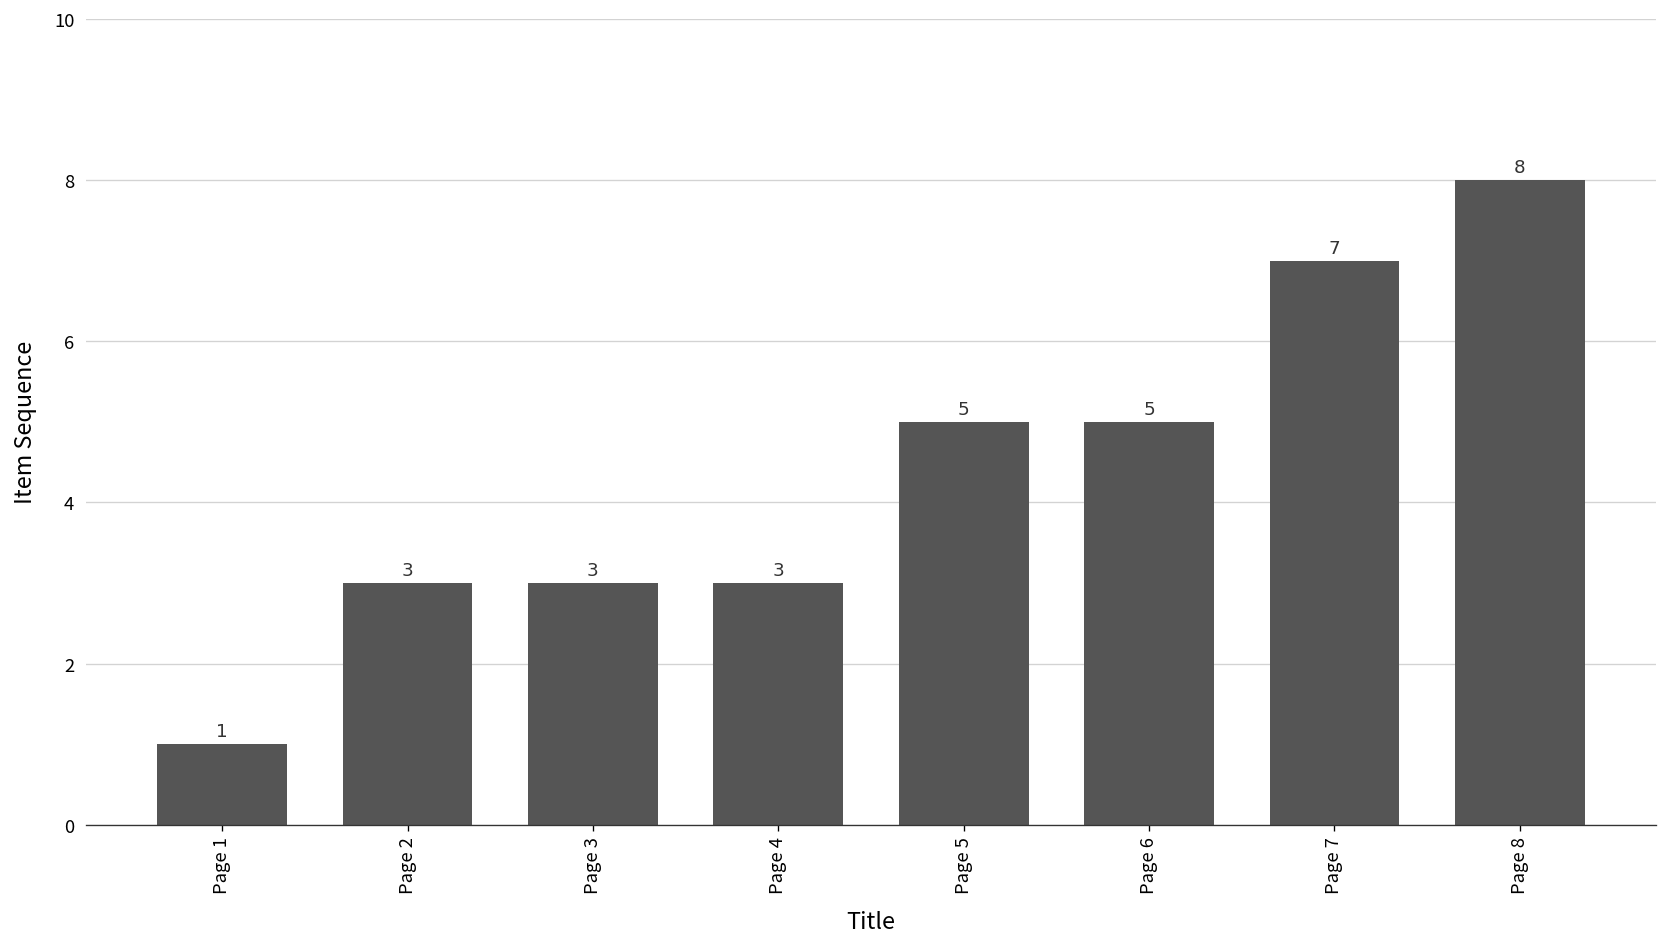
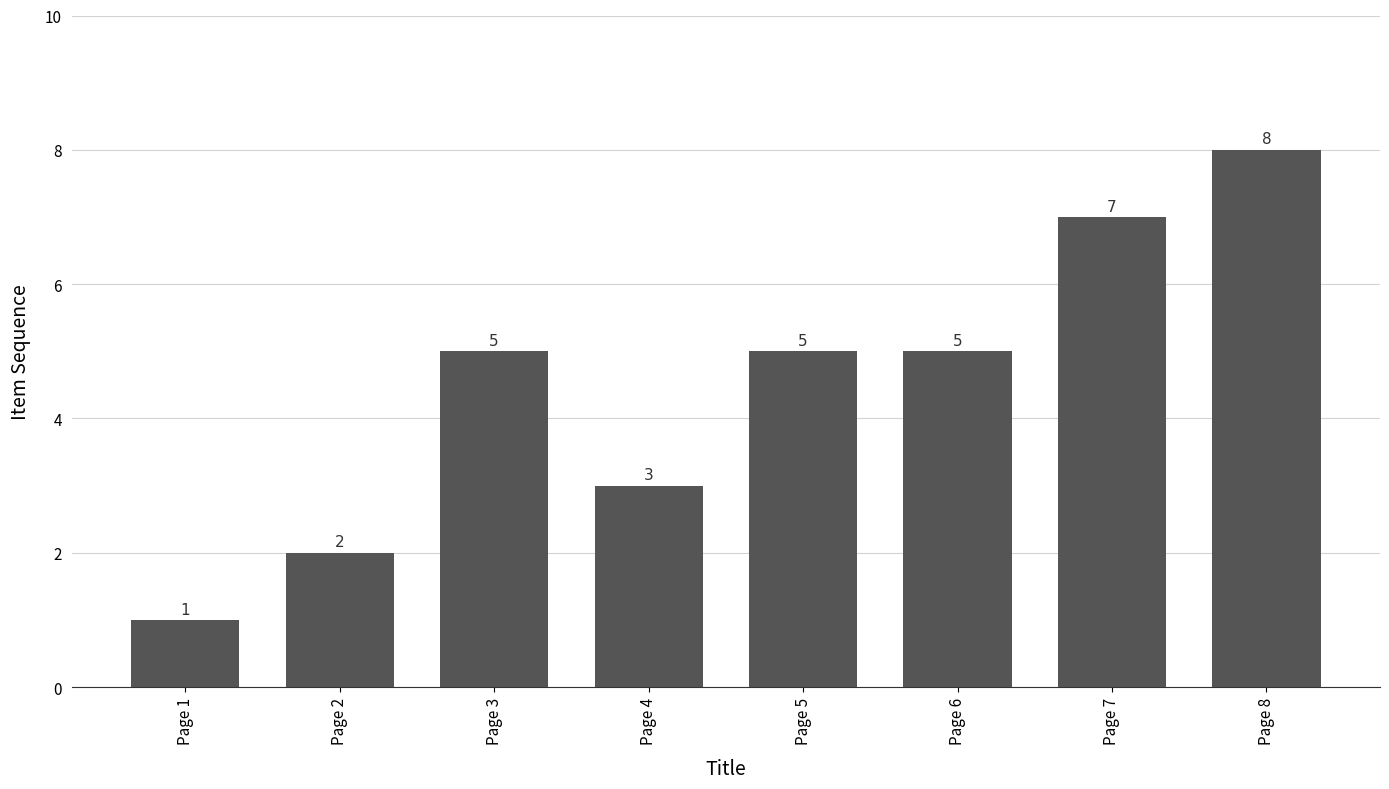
Page 2: 3 -> 2
Page 3: 3 -> 5
